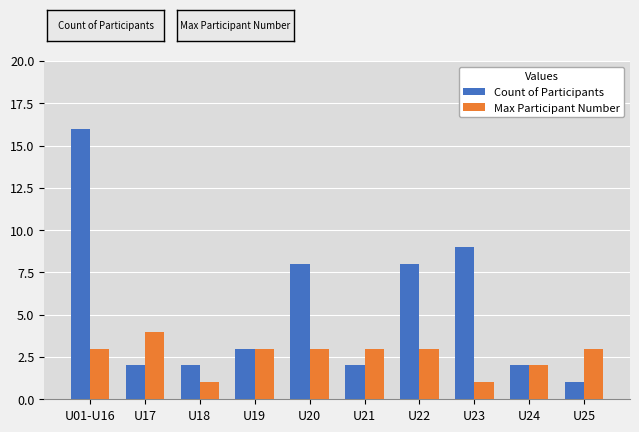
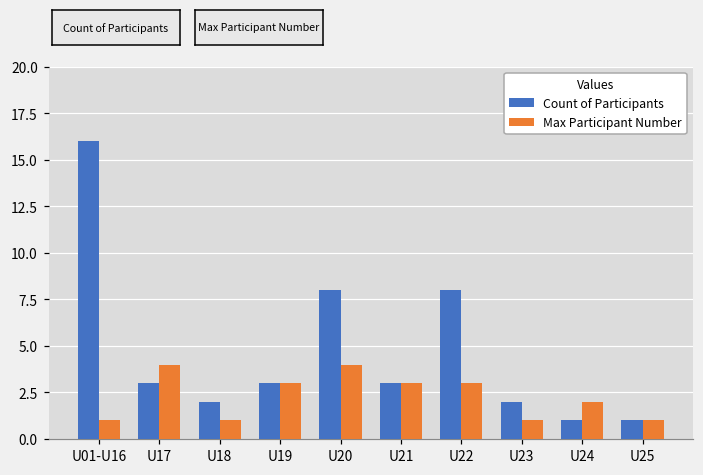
Max Participant Number, U01-U16: 3 -> 1
Count of Participants, U17: 2 -> 3
Max Participant Number, U20: 3 -> 4
Count of Participants, U21: 2 -> 3
Count of Participants, U23: 9 -> 2
Count of Participants, U24: 2 -> 1
Max Participant Number, U25: 3 -> 1
